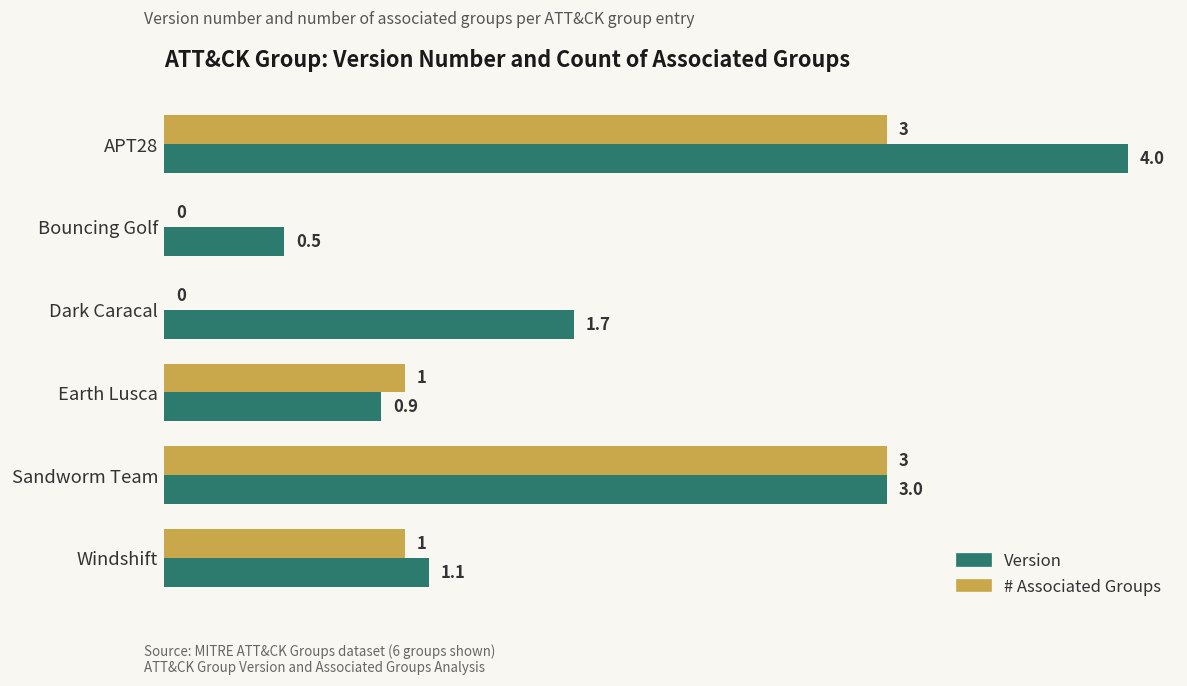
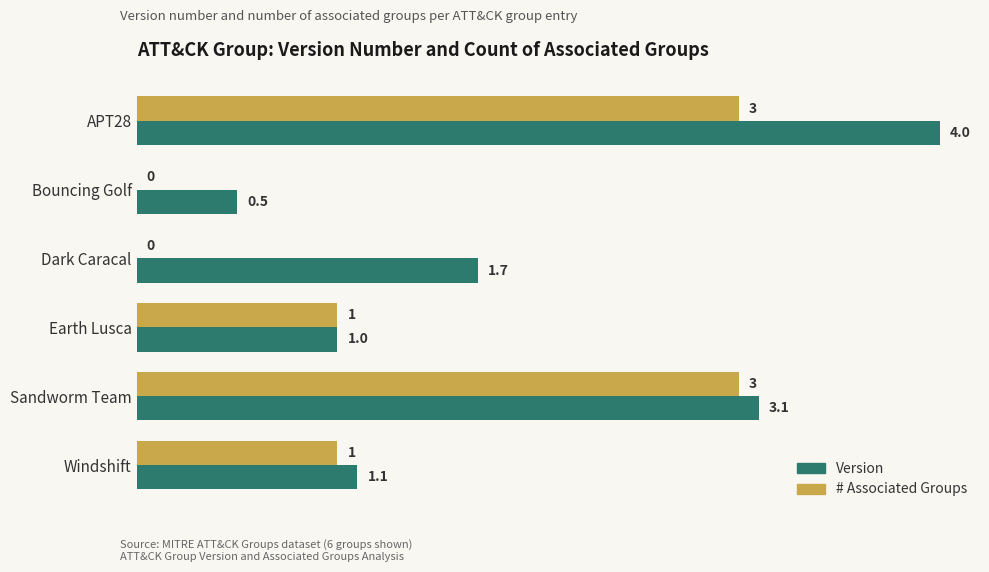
Version, Earth Lusca: 0.9 -> 1.0
Version, Sandworm Team: 3.0 -> 3.1
